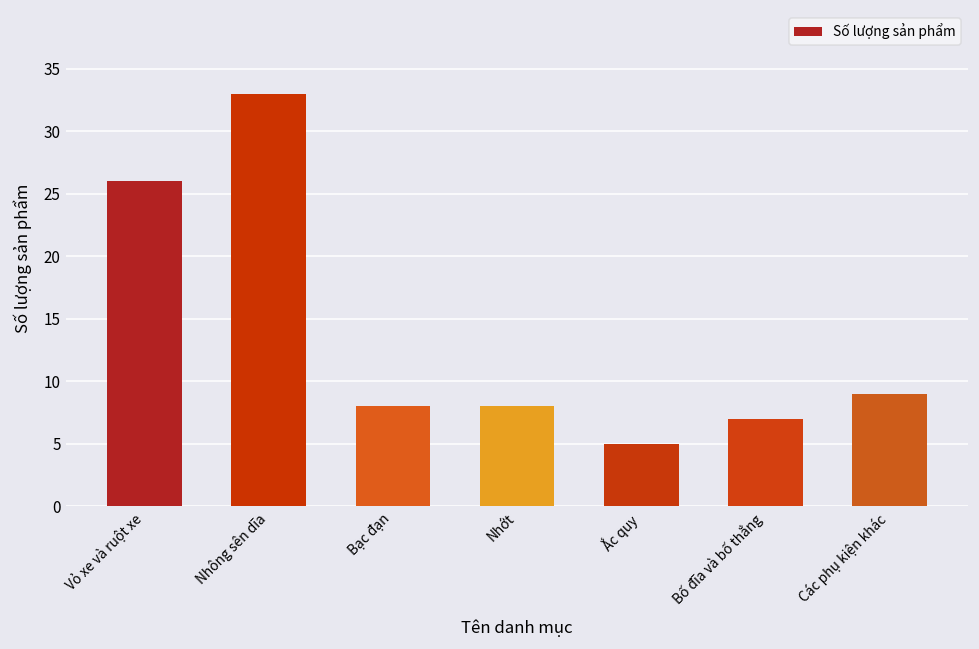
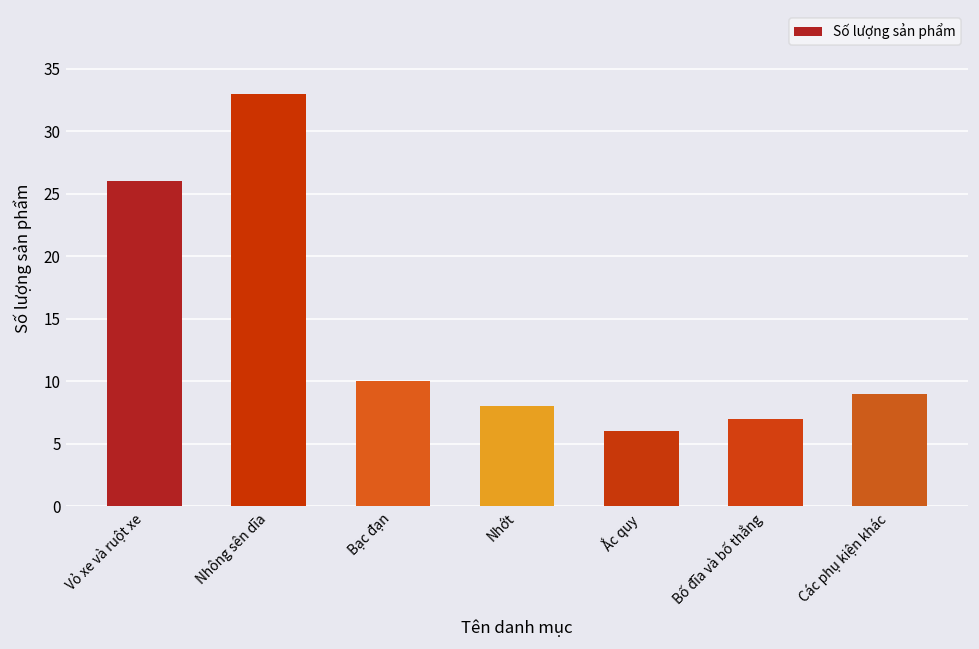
Bạc đạn: 8 -> 10
Ắc quy: 5 -> 6
